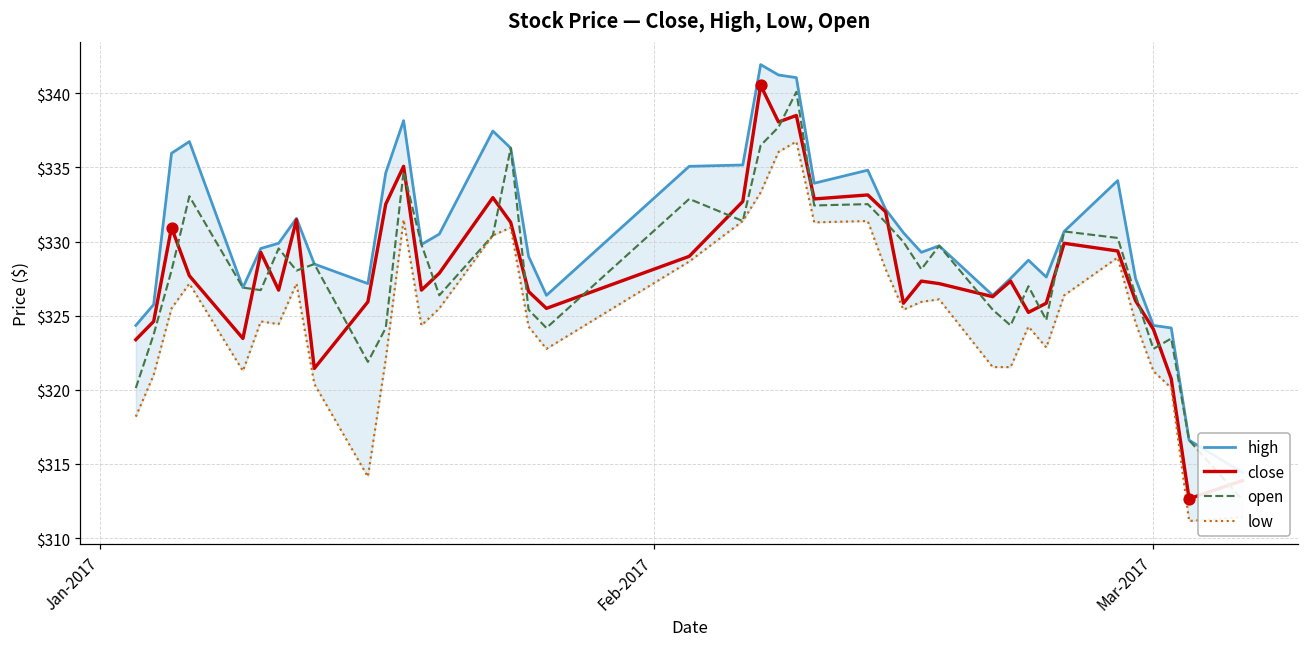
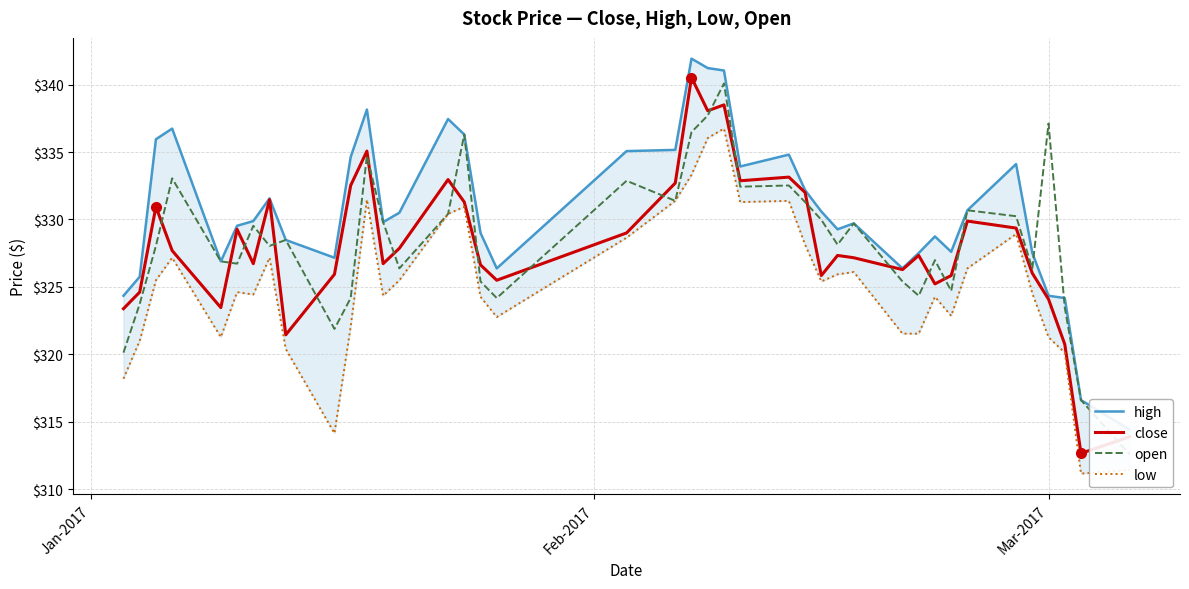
open, Mar-2017: $322.8 -> $337.1
